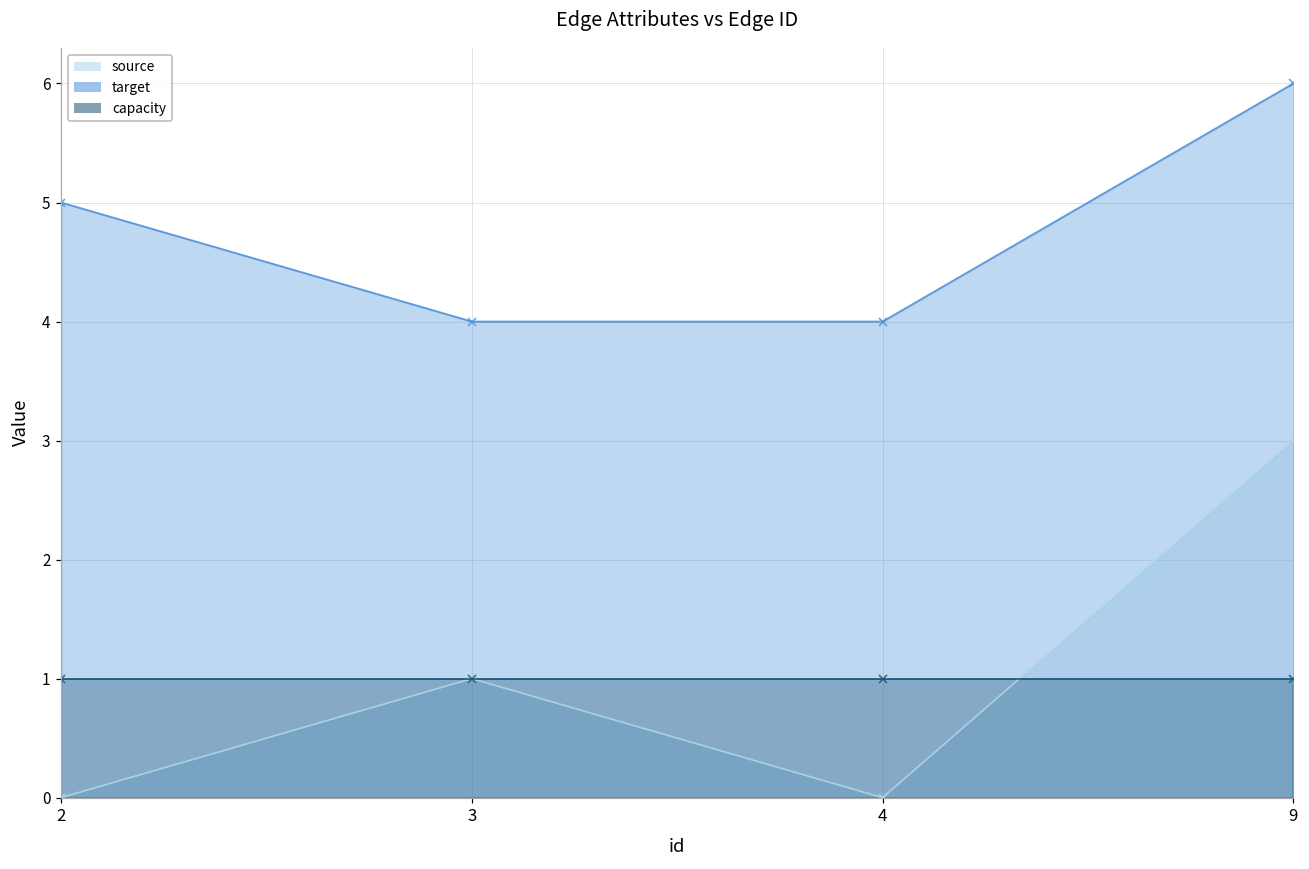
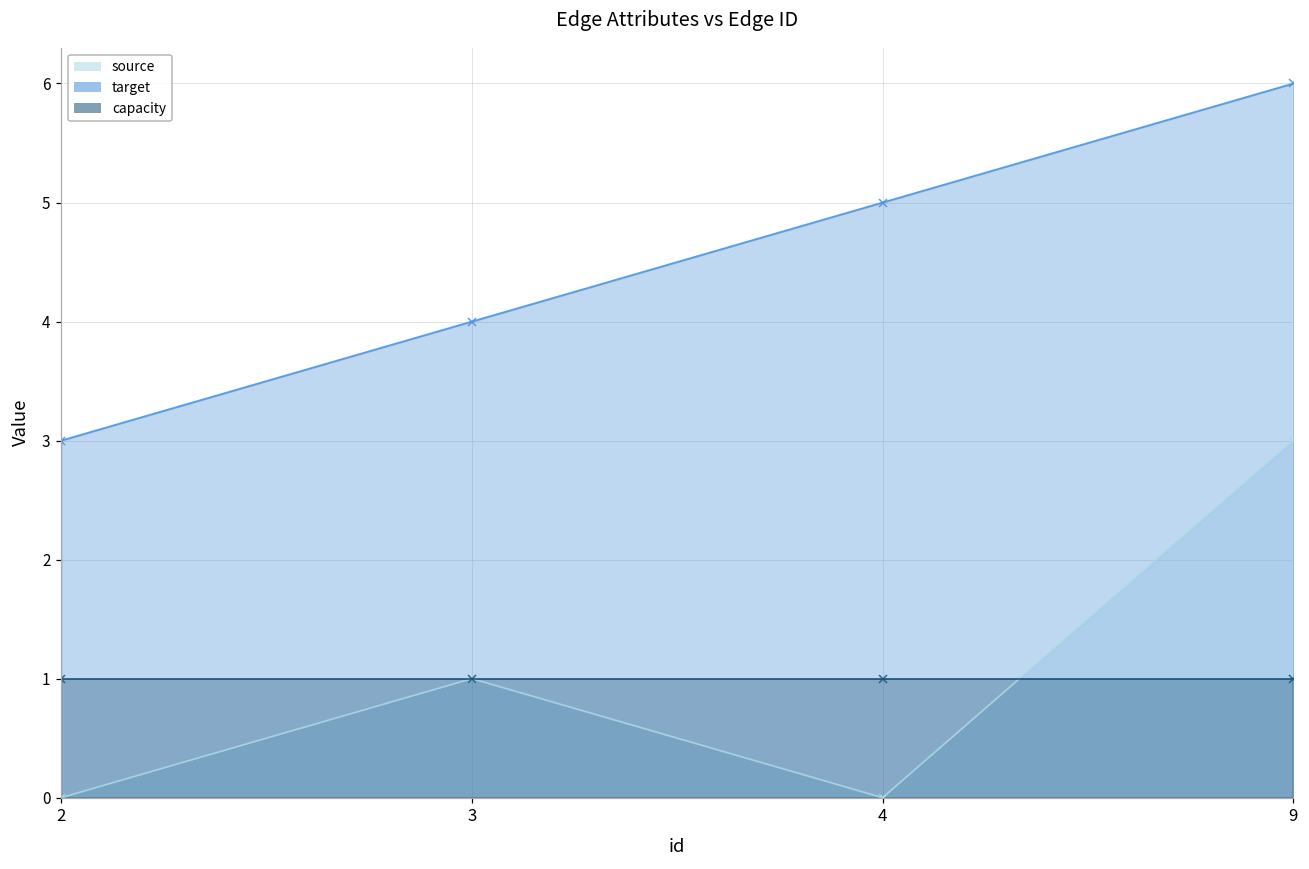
target, 2: 5 -> 3
target, 4: 4 -> 5
